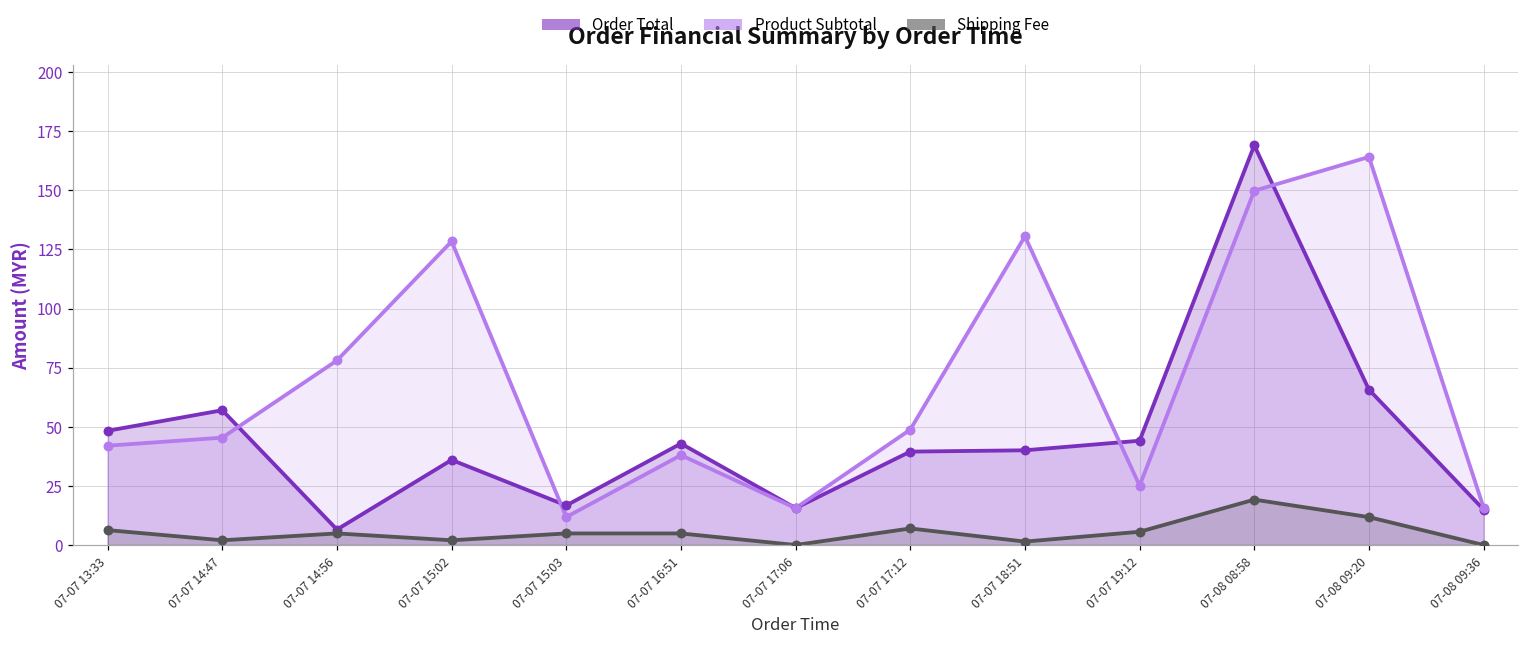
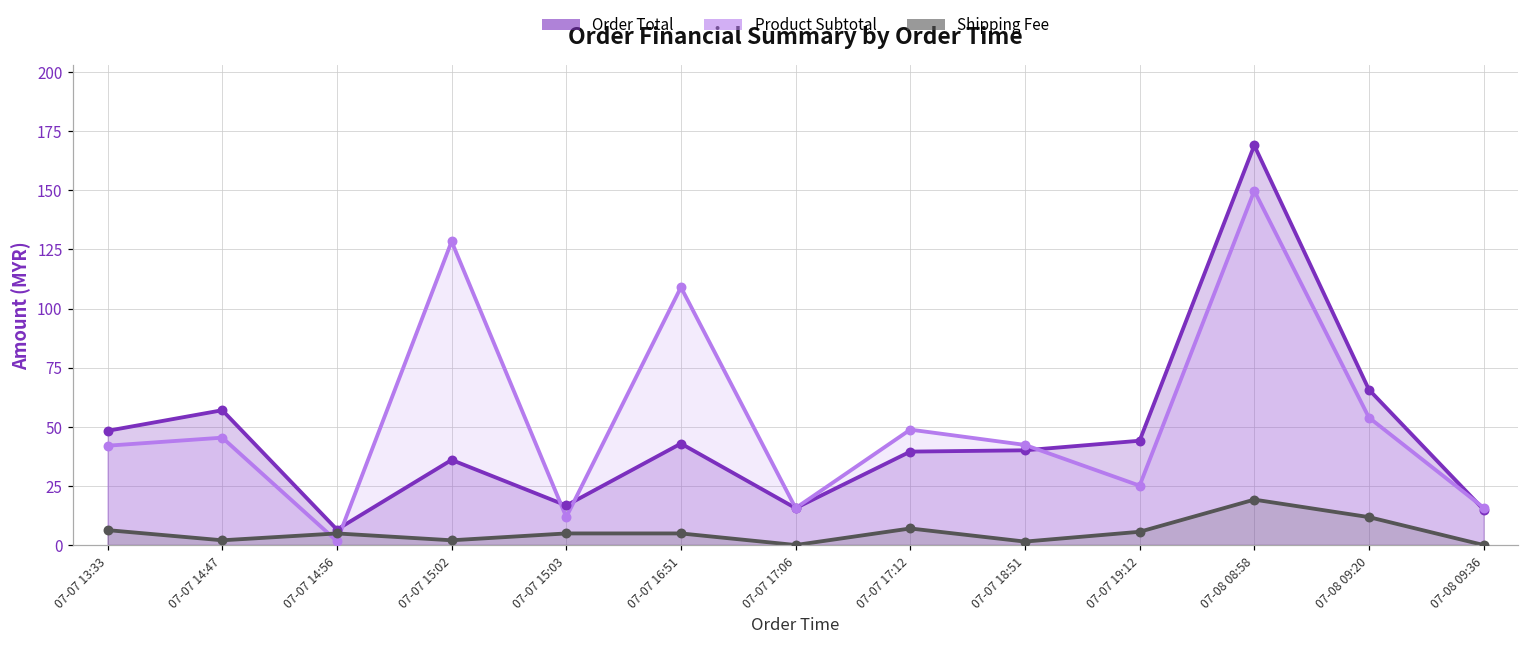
Product Subtotal, 07-07 14:56: 78 -> 2
Product Subtotal, 07-07 16:51: 38 -> 109
Product Subtotal, 07-07 18:51: 131 -> 42
Product Subtotal, 07-08 09:20: 164 -> 54
